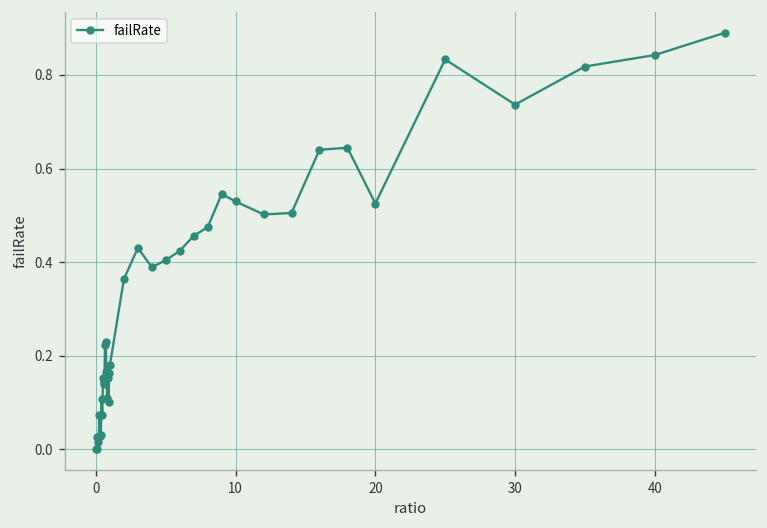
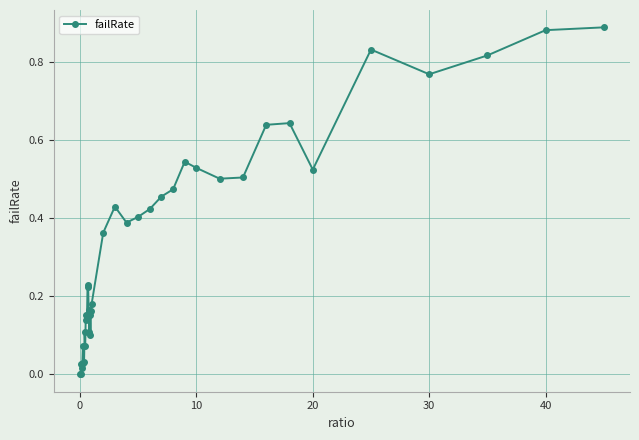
30: 0.74 -> 0.77
40: 0.84 -> 0.88
